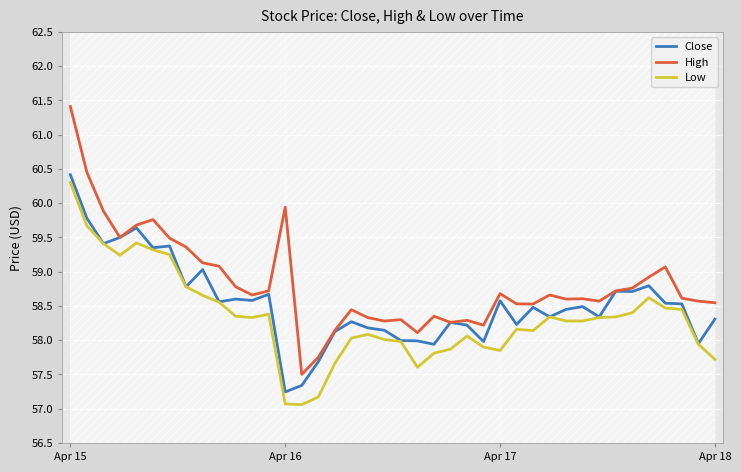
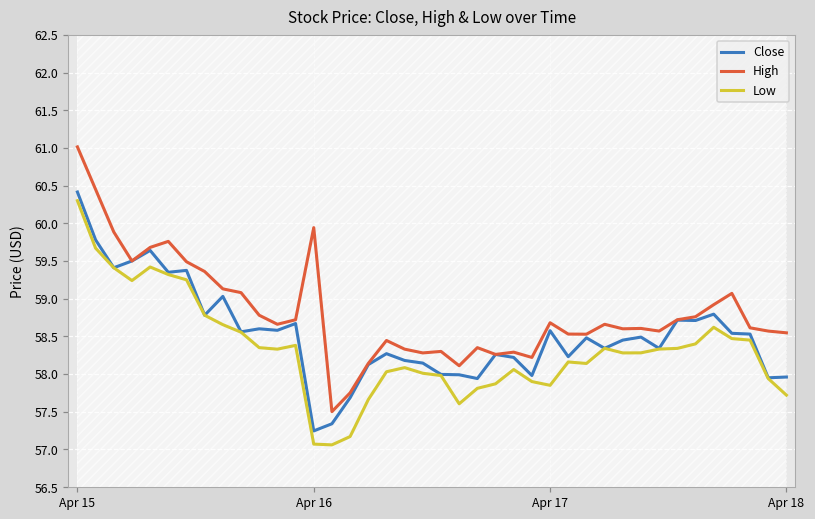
High, Apr 15: 61.4 -> 61.0
Close, Apr 18: 58.3 -> 58.0
